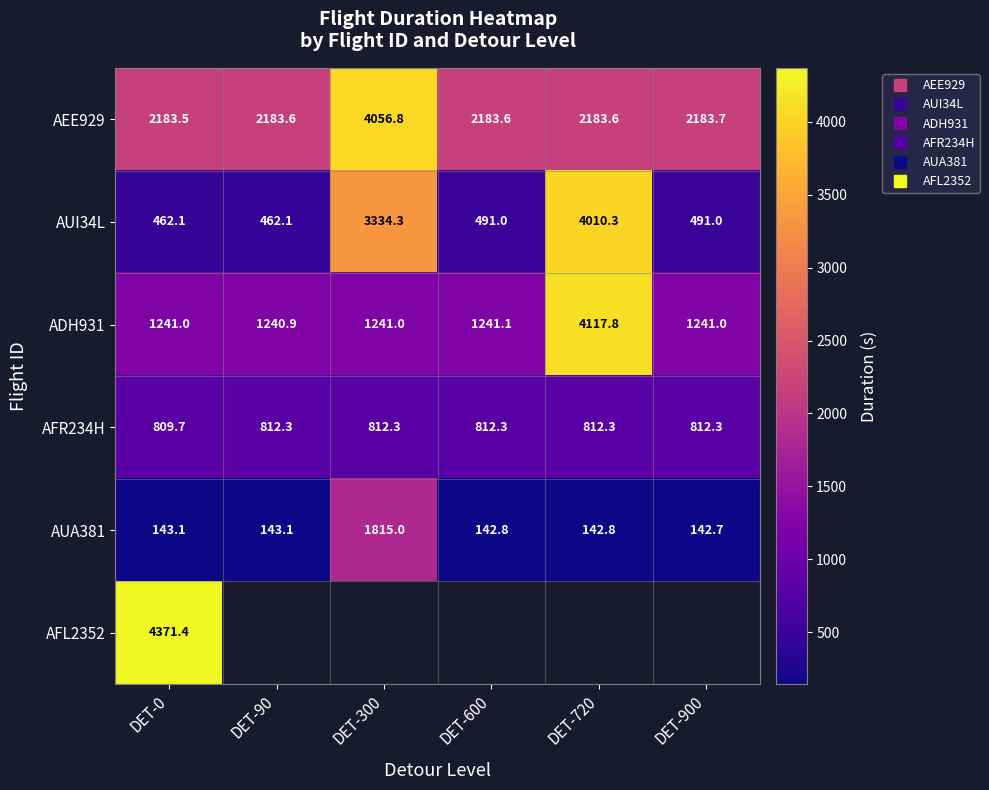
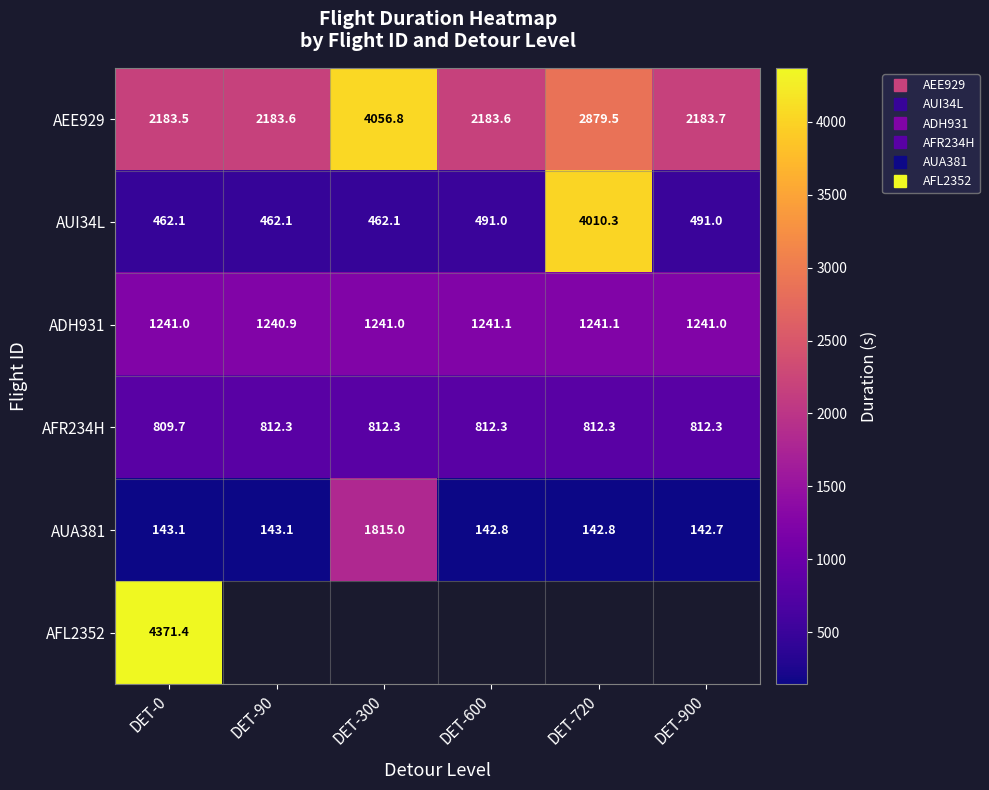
AEE929, DET-720: 2183.6 -> 2879.5
AUI34L, DET-300: 3334.3 -> 462.1
ADH931, DET-720: 4117.8 -> 1241.1
